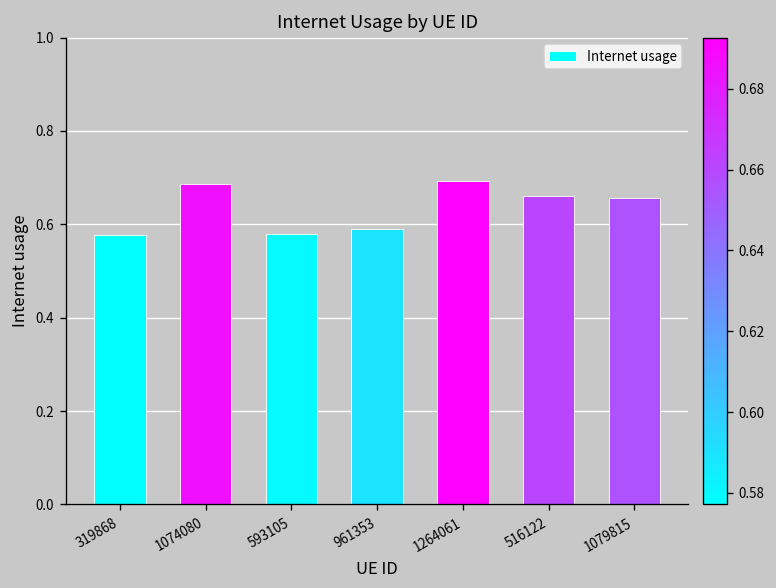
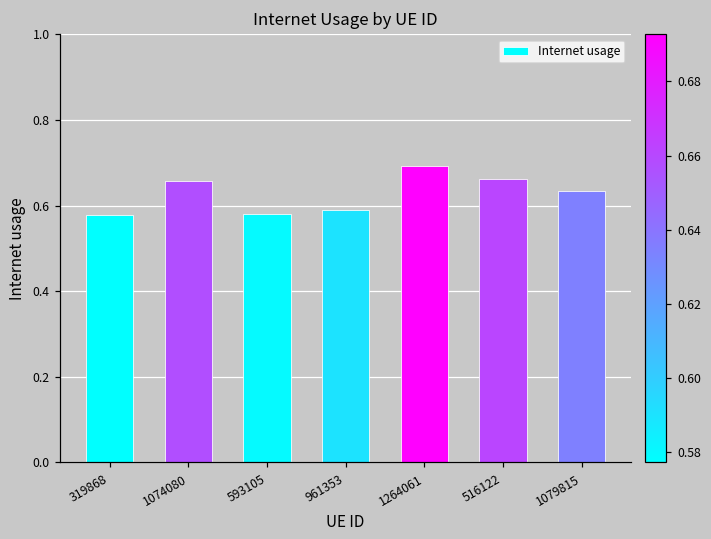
1074080: 0.69 -> 0.66
1079815: 0.66 -> 0.63
